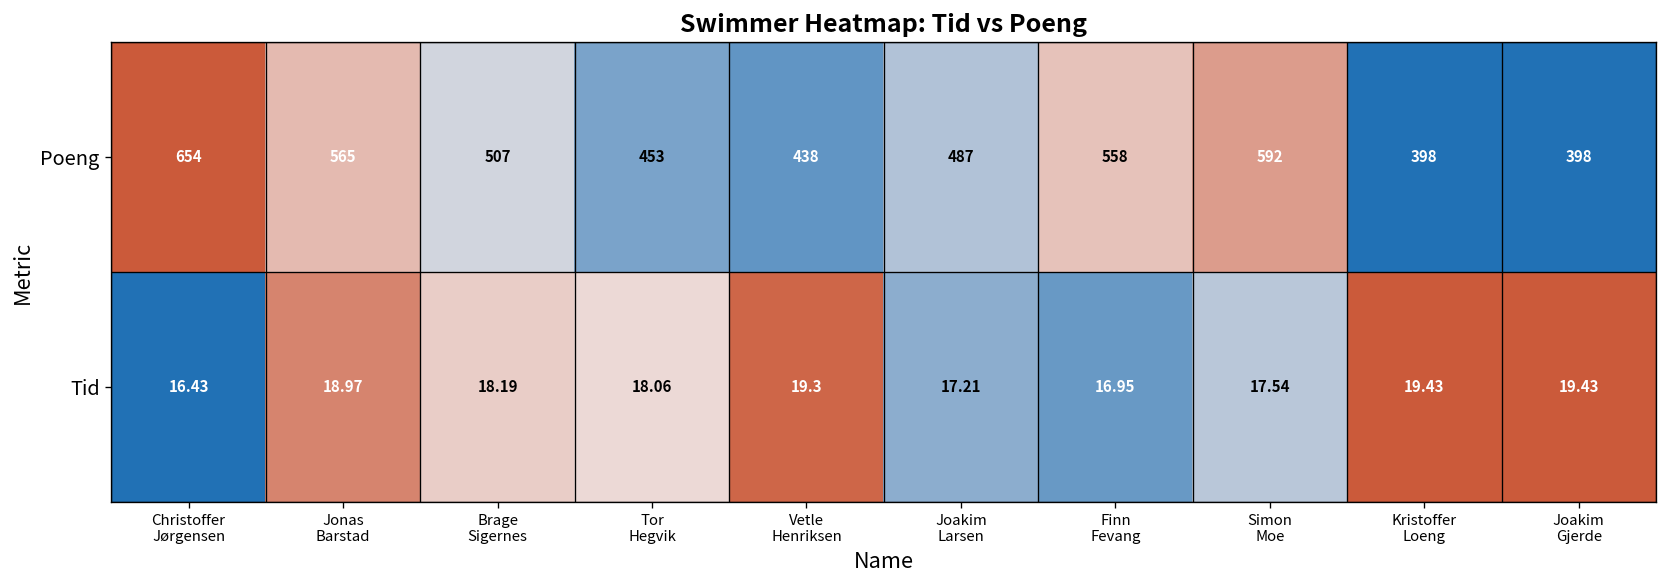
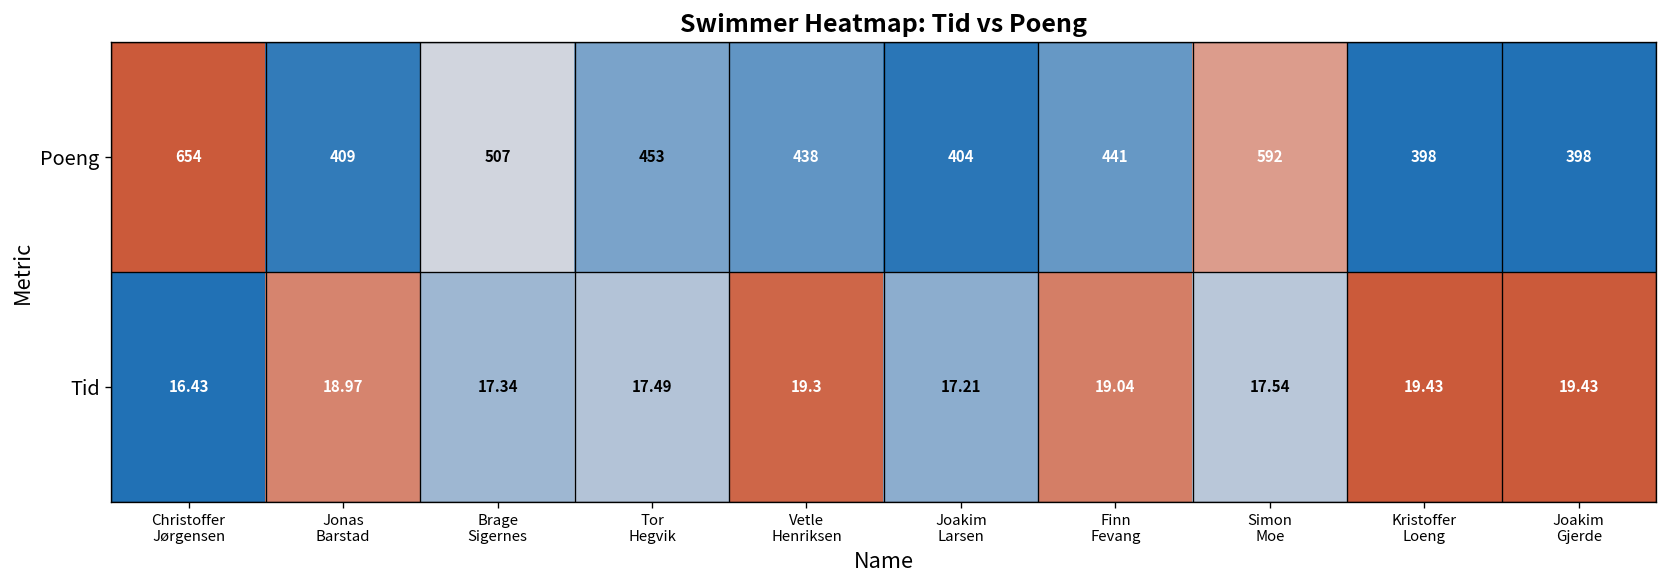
Poeng, Jonas Barstad: 565 -> 409
Poeng, Joakim Larsen: 487 -> 404
Poeng, Finn Fevang: 558 -> 441
Tid, Brage Sigernes: 18.19 -> 17.34
Tid, Tor Hegvik: 18.06 -> 17.49
Tid, Finn Fevang: 16.95 -> 19.04
